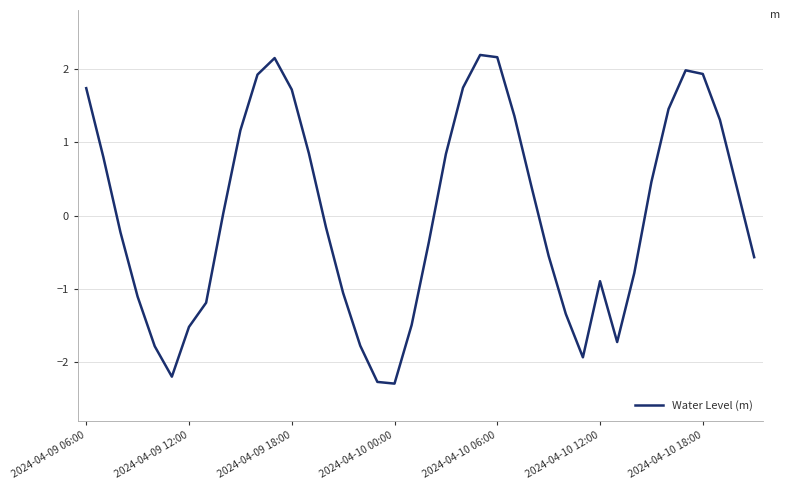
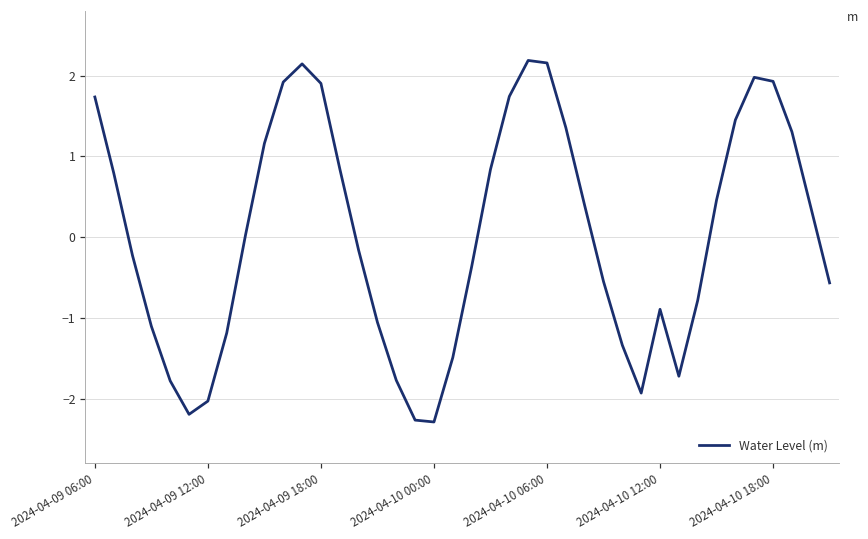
2024-04-09 12:00: -1.5 -> -2.0
2024-04-09 18:00: 1.7 -> 1.9
